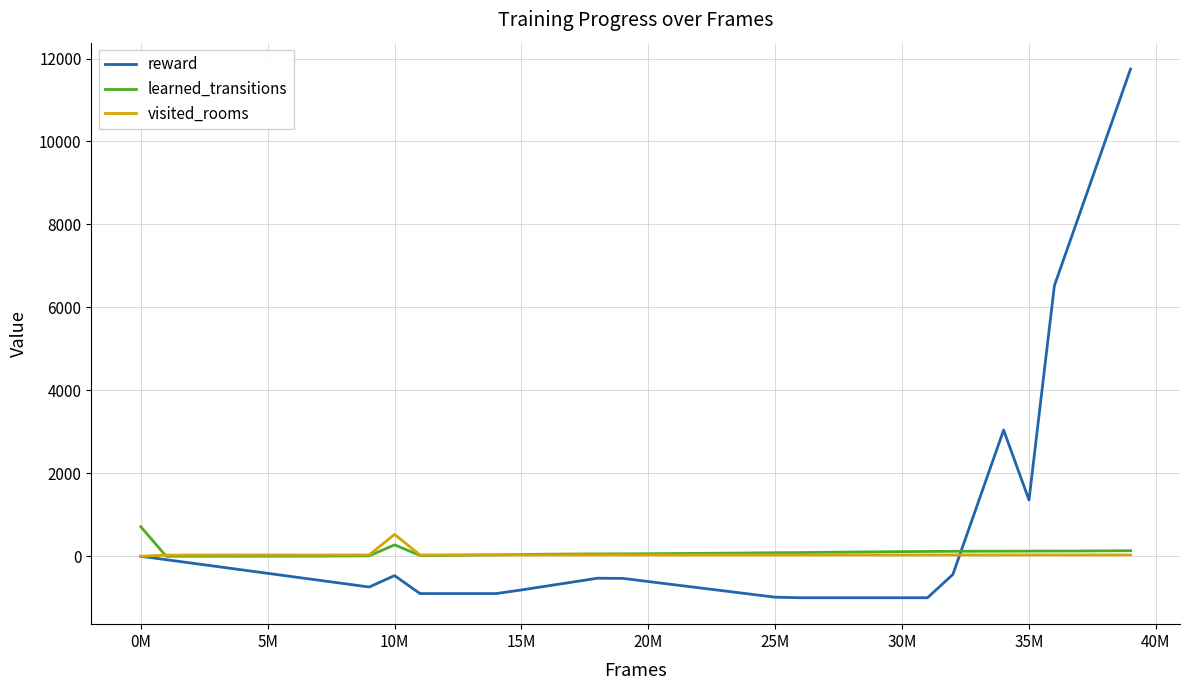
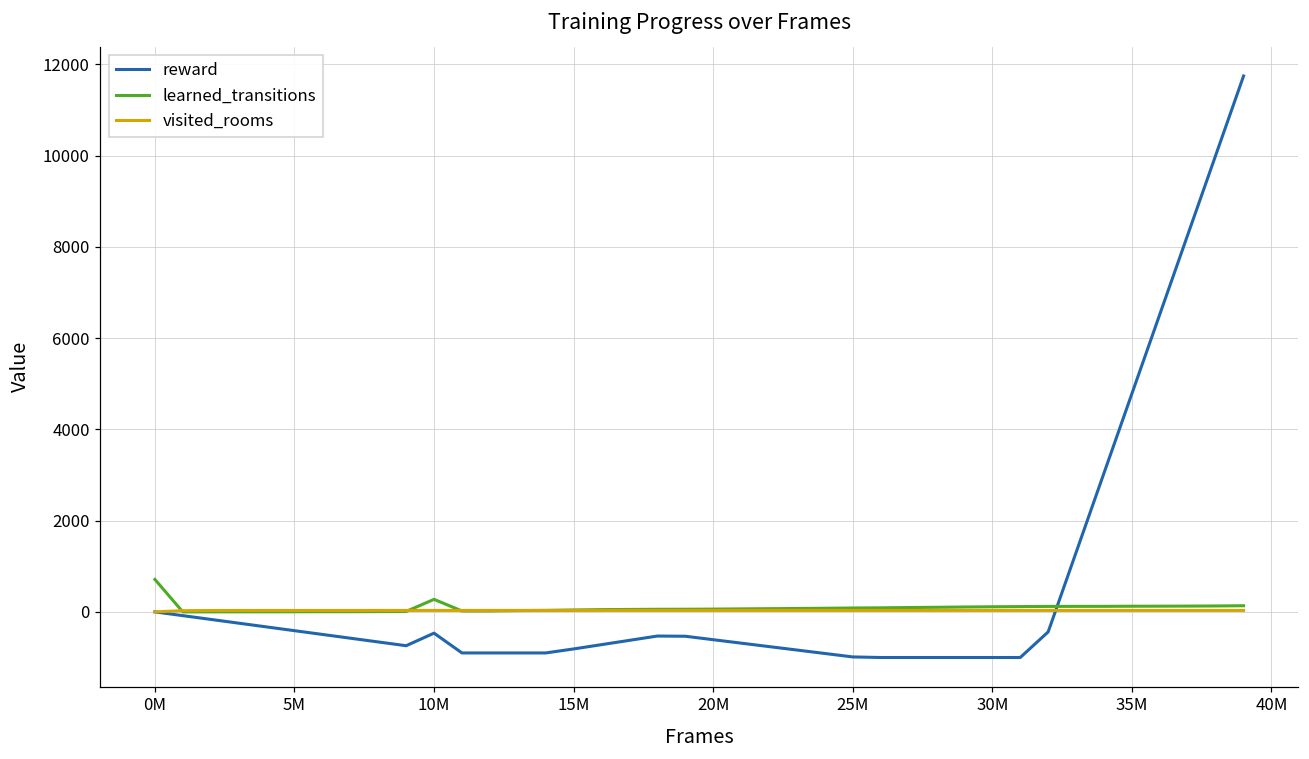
visited_rooms, 10M: 500 -> 0
reward, 35M: 1400 -> 4800
